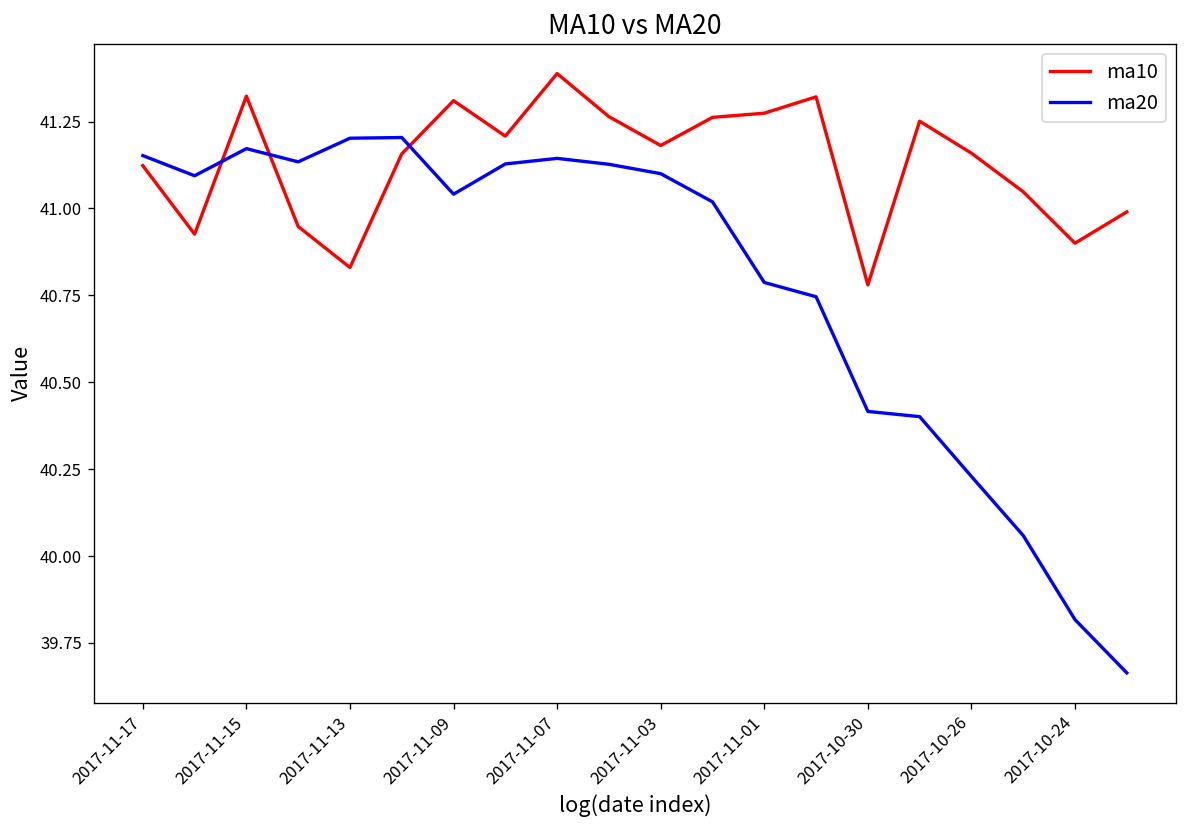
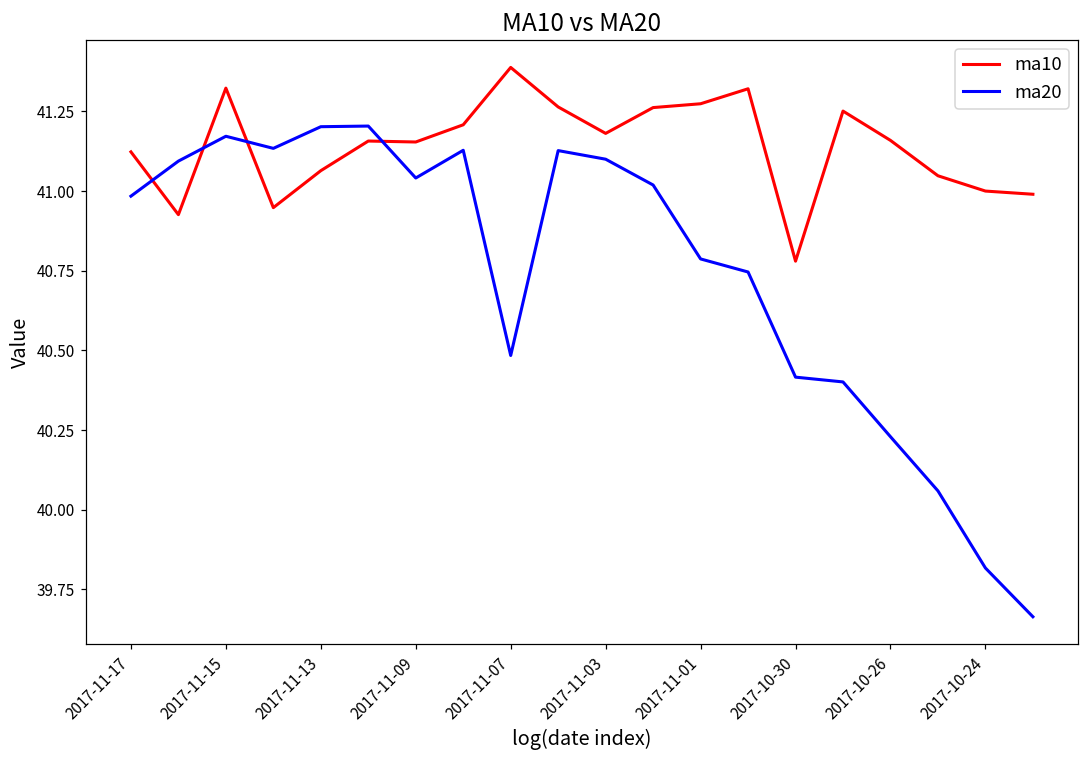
ma20, 2017-11-17: 41.15 -> 40.98
ma10, 2017-11-13: 40.83 -> 41.06
ma10, 2017-11-09: 41.31 -> 41.15
ma20, 2017-11-07: 41.14 -> 40.48
ma10, 2017-10-24: 40.9 -> 41.0
